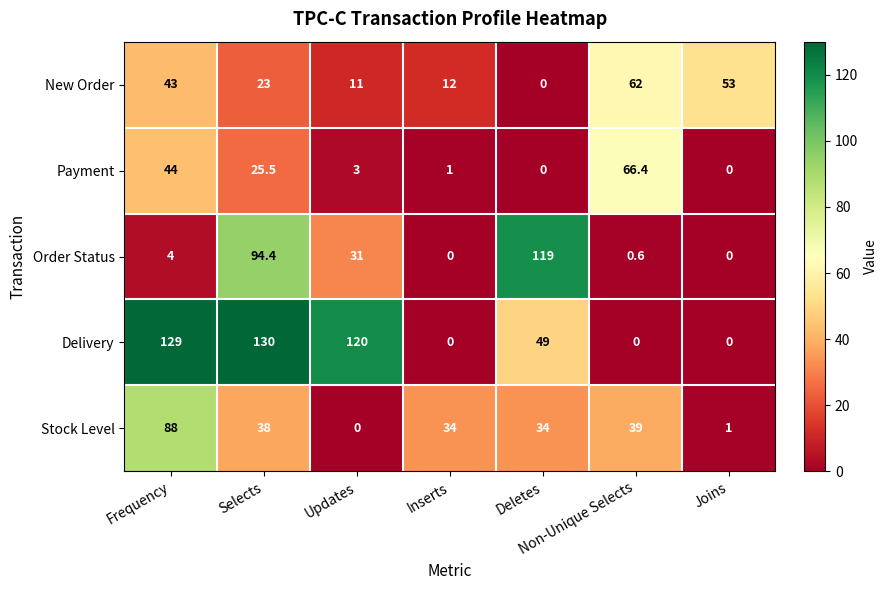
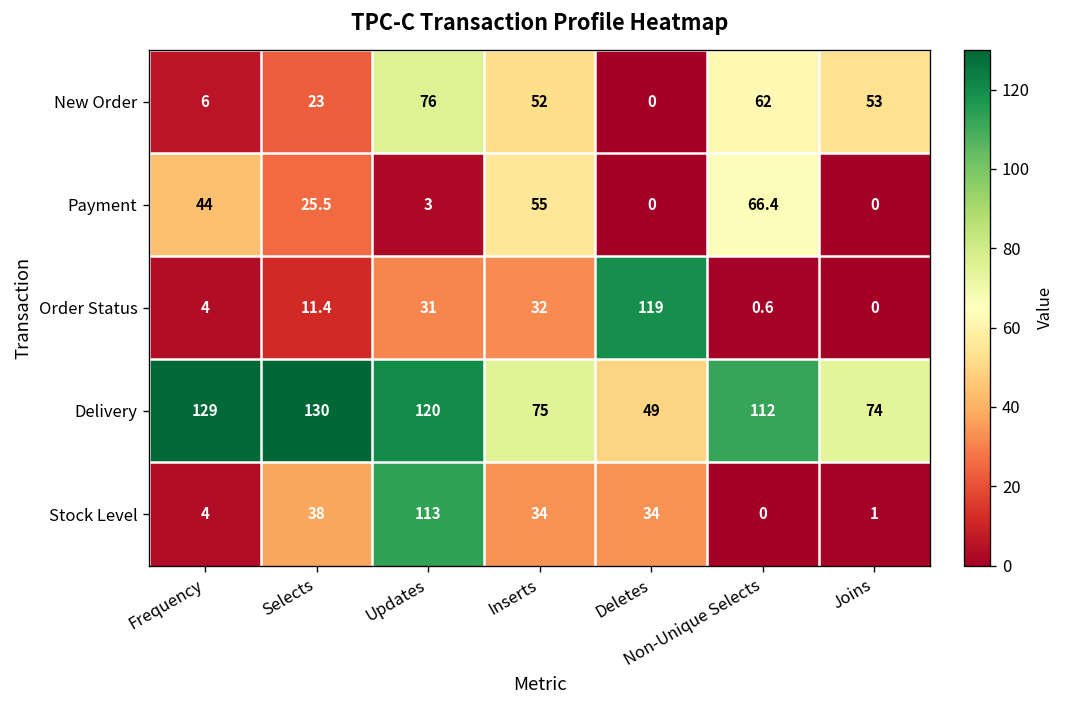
New Order, Frequency: 43 -> 6
New Order, Updates: 11 -> 76
New Order, Inserts: 12 -> 52
Payment, Inserts: 1 -> 55
Order Status, Selects: 94.4 -> 11.4
Order Status, Inserts: 0 -> 32
Delivery, Inserts: 0 -> 75
Delivery, Non-Unique Selects: 0 -> 112
Delivery, Joins: 0 -> 74
Stock Level, Frequency: 88 -> 4
Stock Level, Updates: 0 -> 113
Stock Level, Non-Unique Selects: 39 -> 0
